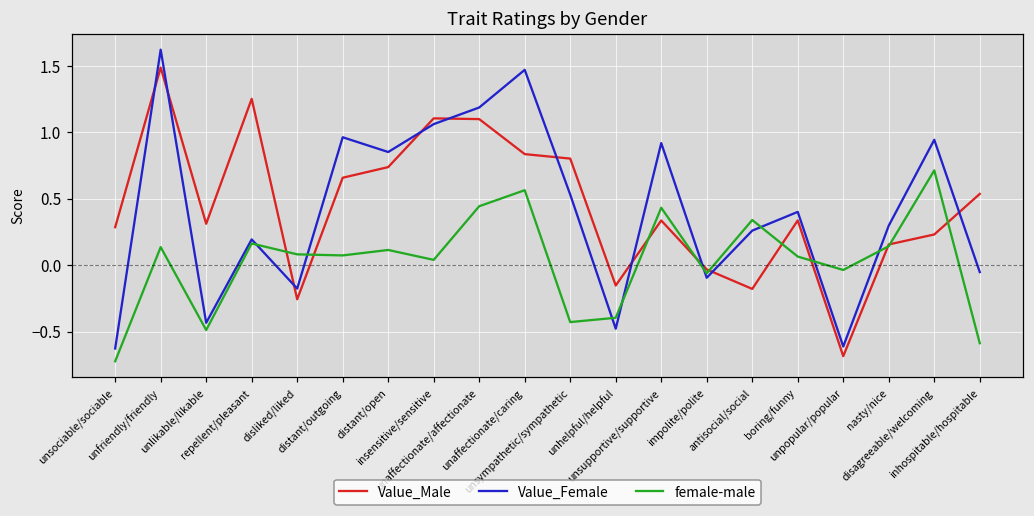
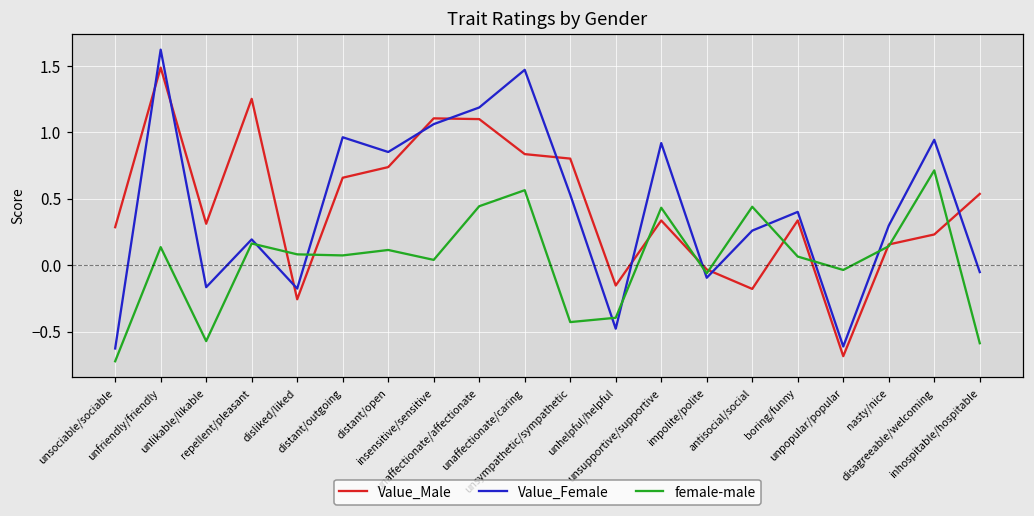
Value_Female, unlikable/likable: -0.43 -> -0.17
female-male, unlikable/likable: -0.49 -> -0.57
female-male, antisocial/social: 0.34 -> 0.44
